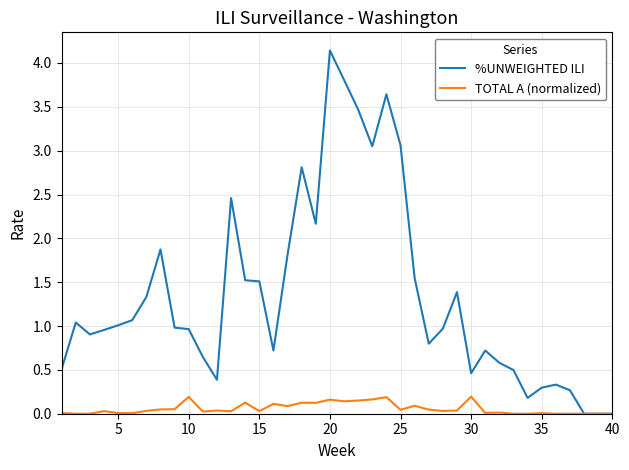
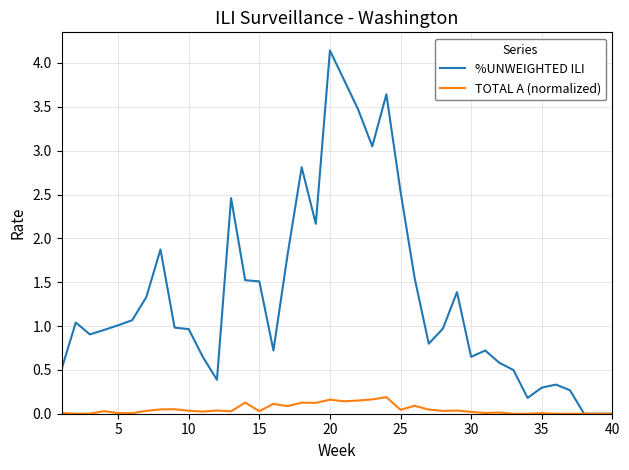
TOTAL A (normalized), 10: 0.2 -> 0.0
%UNWEIGHTED ILI, 25: 3.1 -> 2.5
%UNWEIGHTED ILI, 30: 0.5 -> 0.6
TOTAL A (normalized), 30: 0.2 -> 0.0
